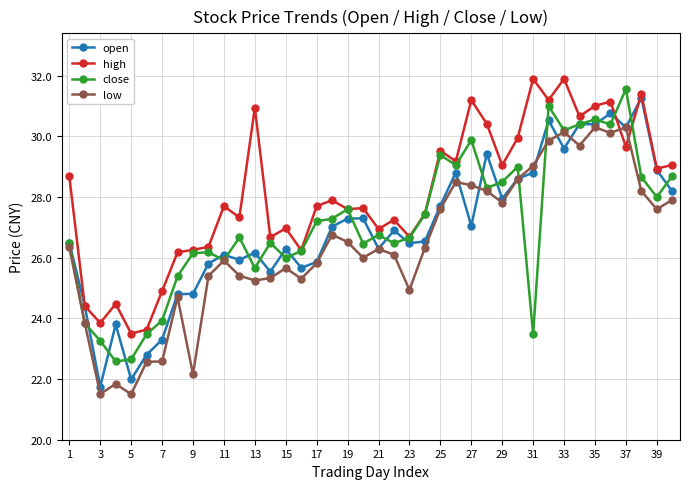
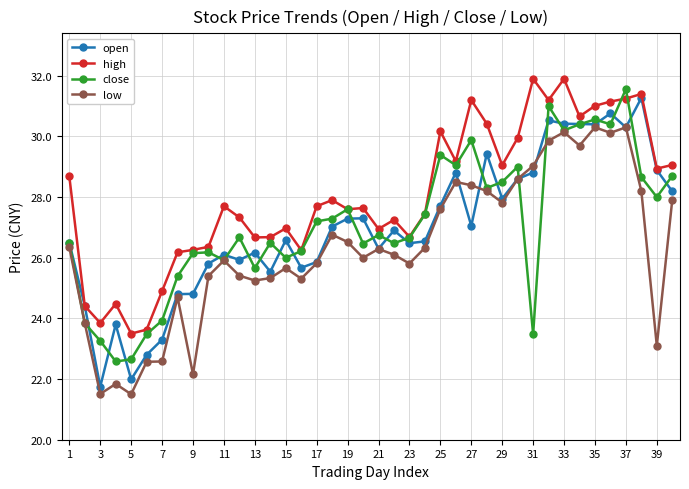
high, 13: 31.0 -> 26.7
open, 15: 26.3 -> 26.6
low, 23: 24.9 -> 25.8
high, 25: 29.5 -> 30.2
open, 33: 29.6 -> 30.4
high, 37: 29.7 -> 31.3
low, 39: 27.6 -> 23.1
